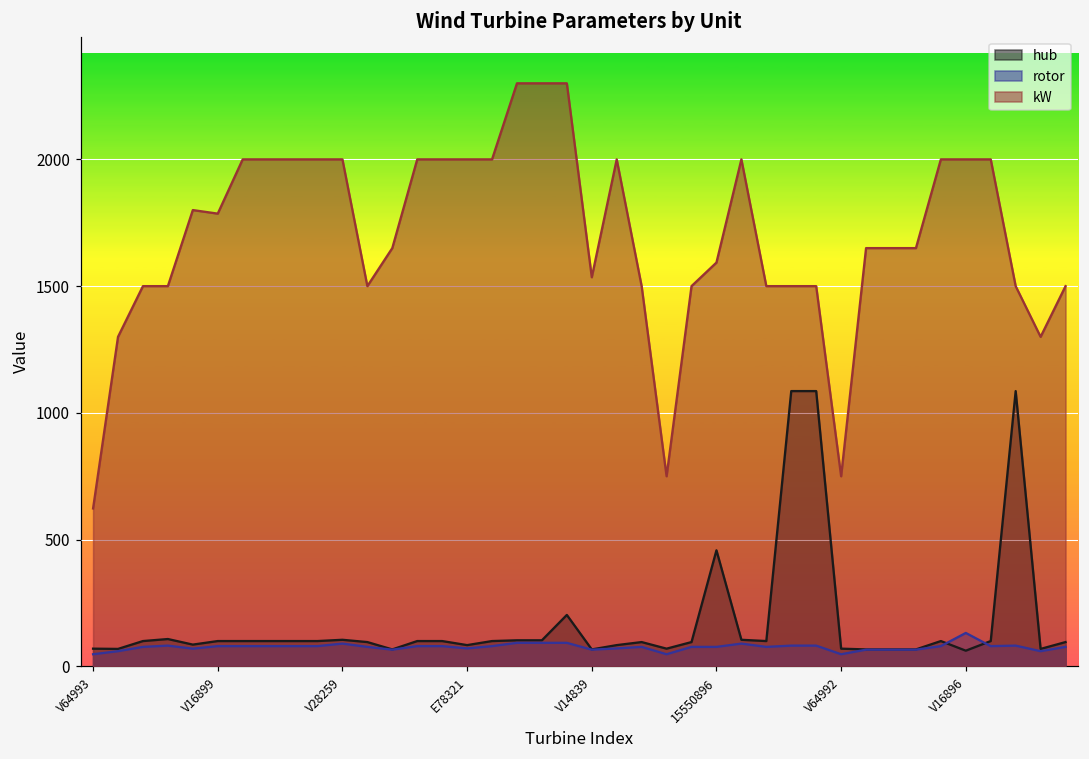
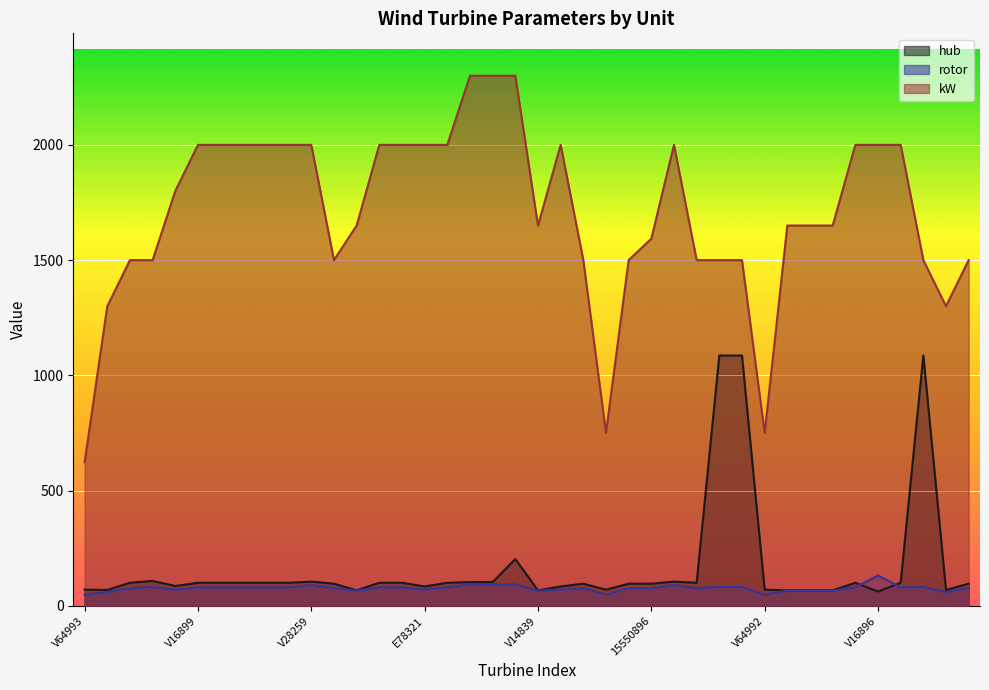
kW, V16899: 1790 -> 2000
kW, V14839: 1540 -> 1650
hub, 15550896: 460 -> 100
